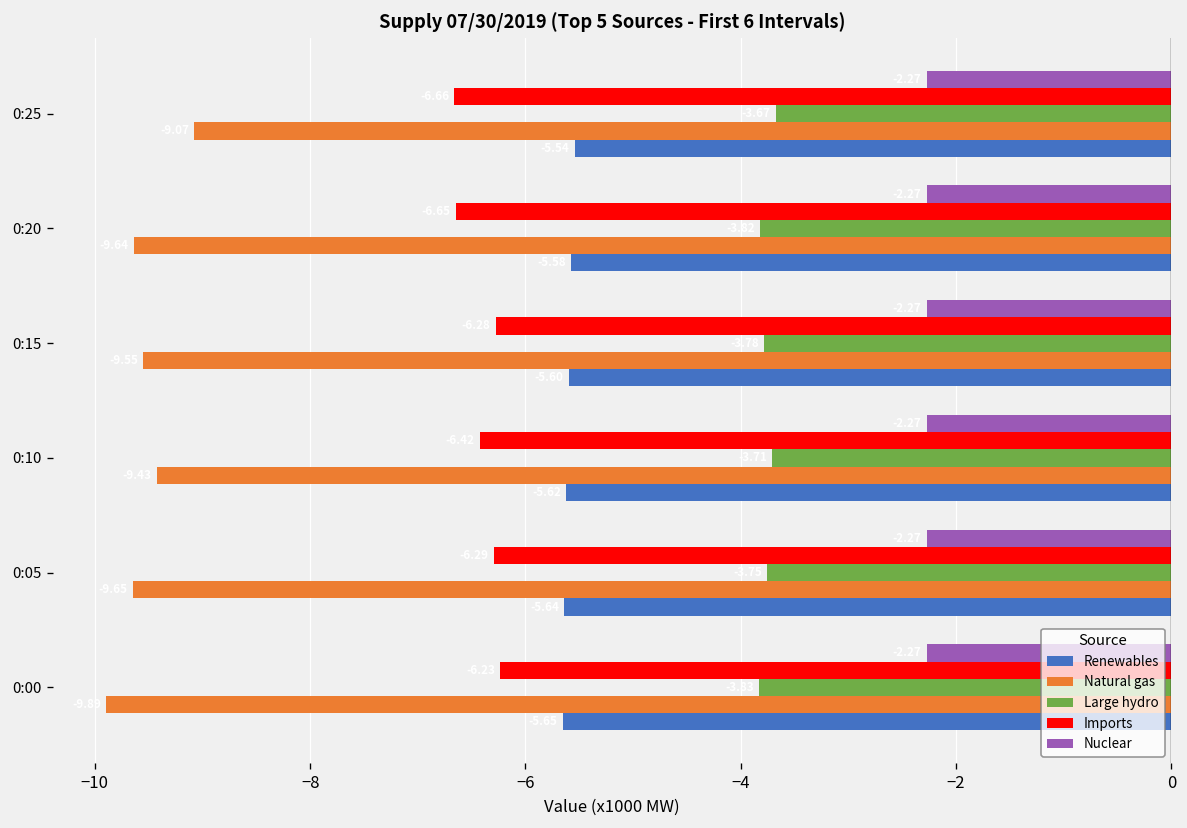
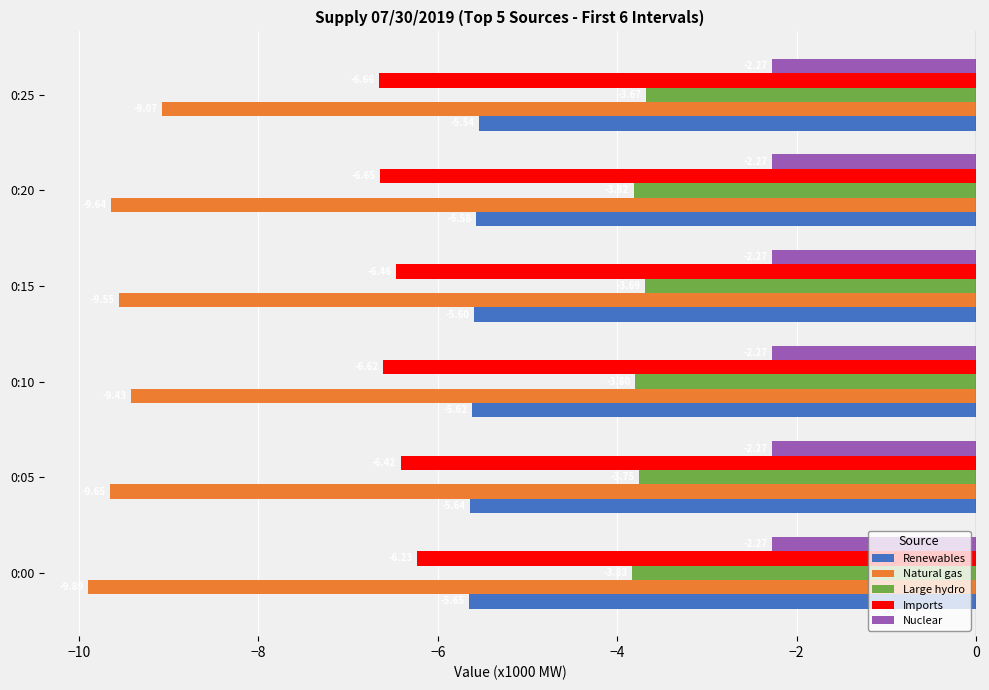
Imports, 0:15: -6.3 -> -6.5
Large hydro, 0:15: -3.8 -> -3.7
Imports, 0:10: -6.4 -> -6.6
Large hydro, 0:10: -3.7 -> -3.8
Imports, 0:05: -6.3 -> -6.4
